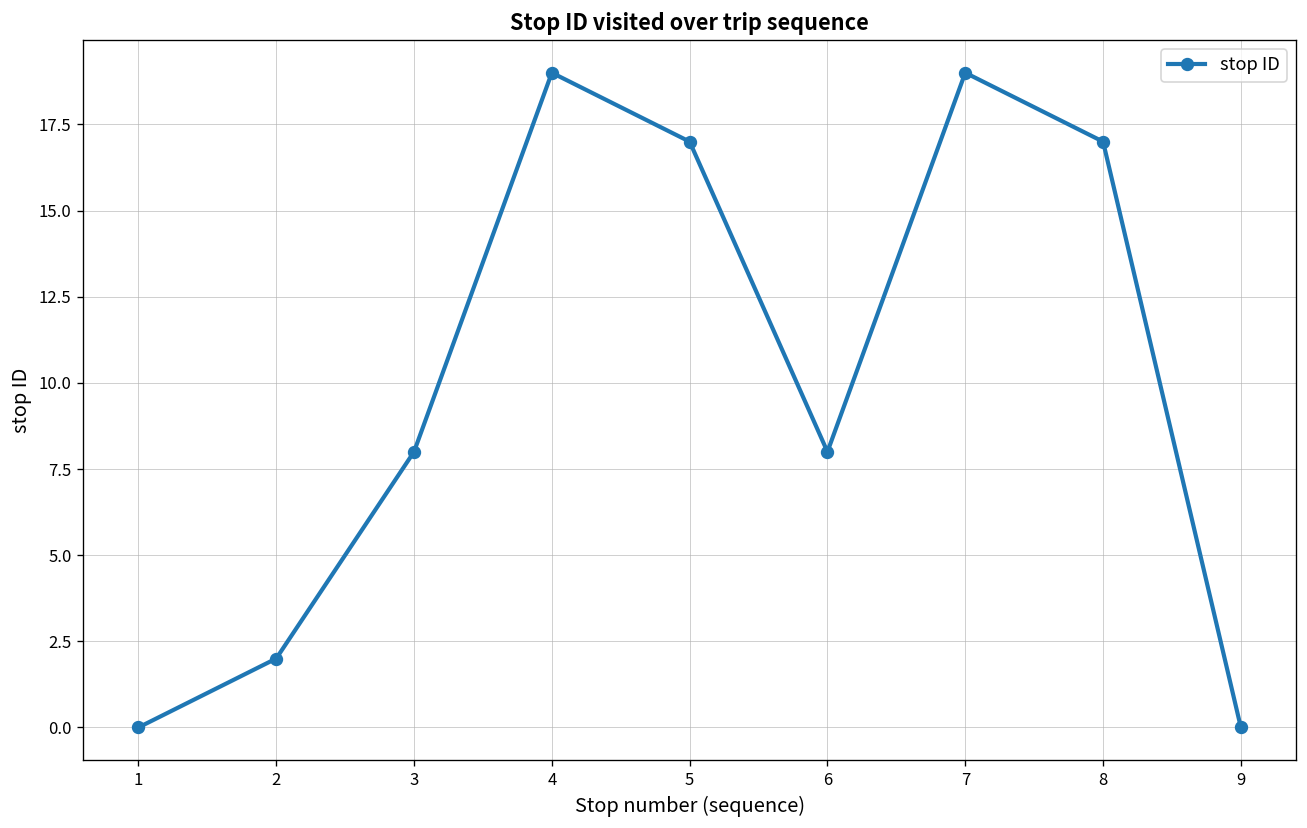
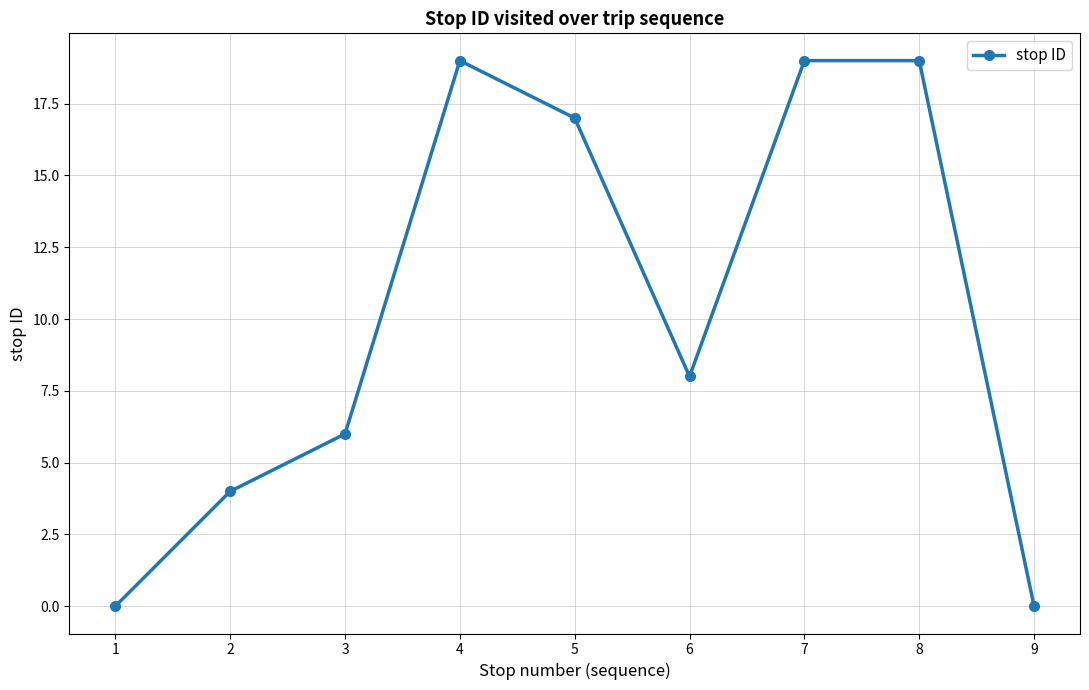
2: 2 -> 4
3: 8 -> 6
8: 17 -> 19
